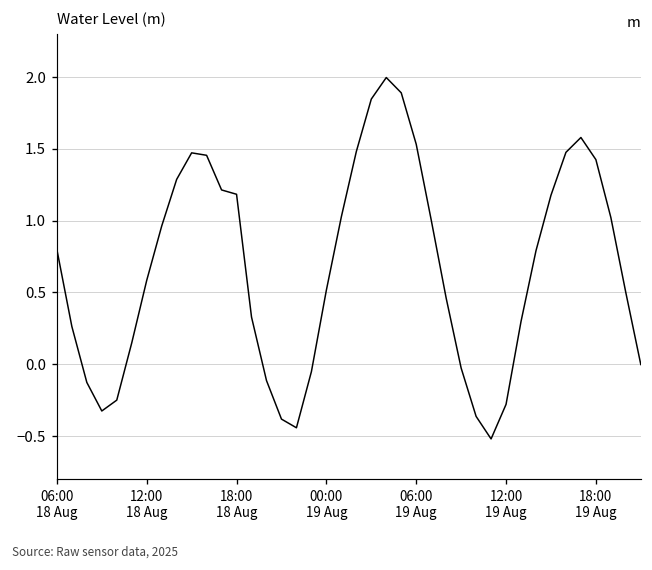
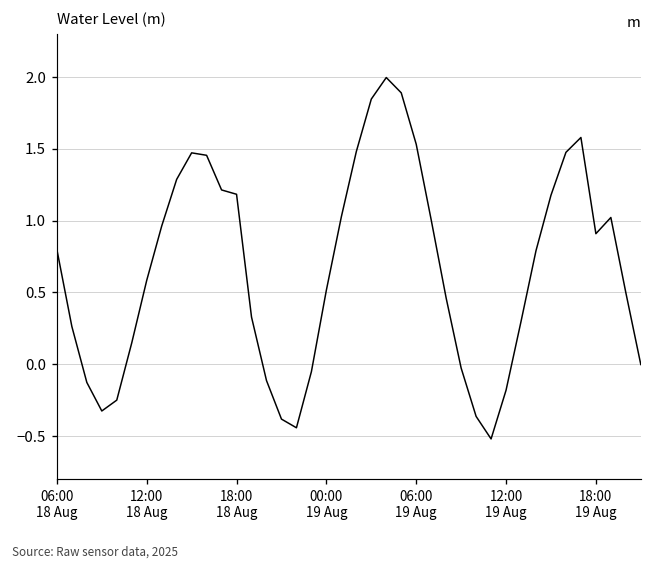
12:00 19 Aug: -0.28 -> -0.18
18:00 19 Aug: 1.43 -> 0.91
